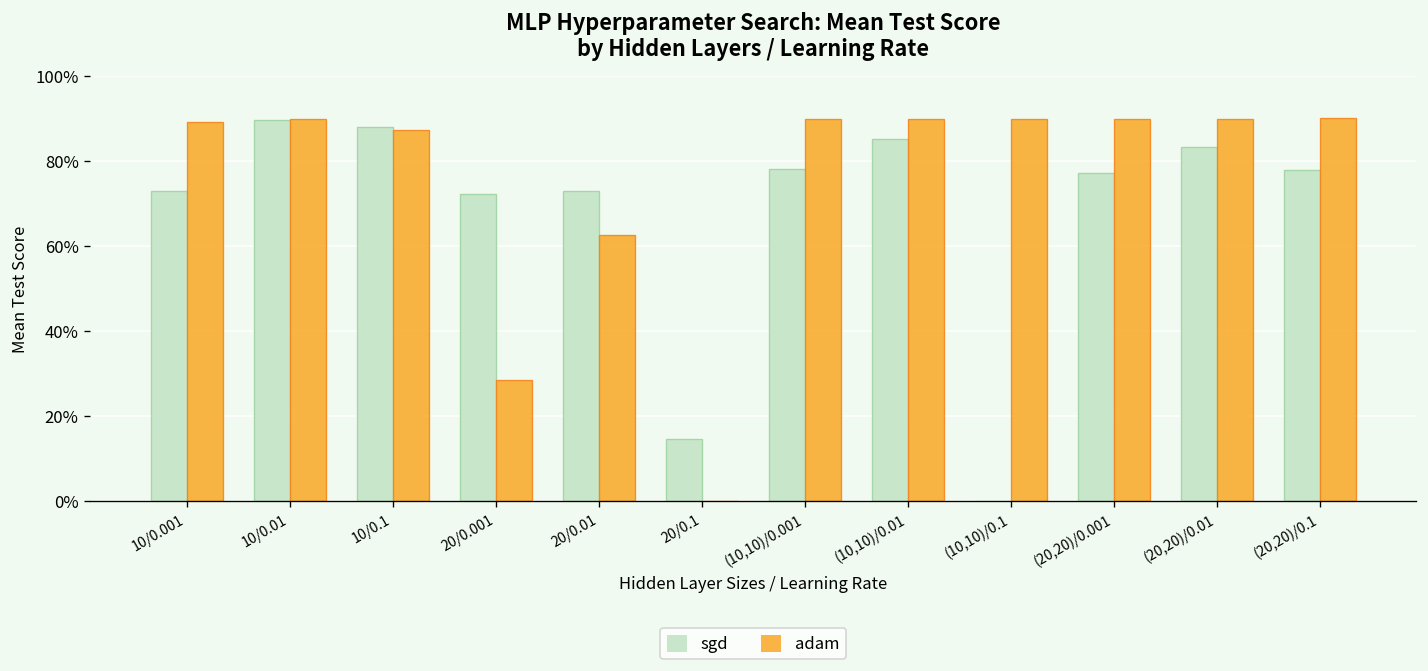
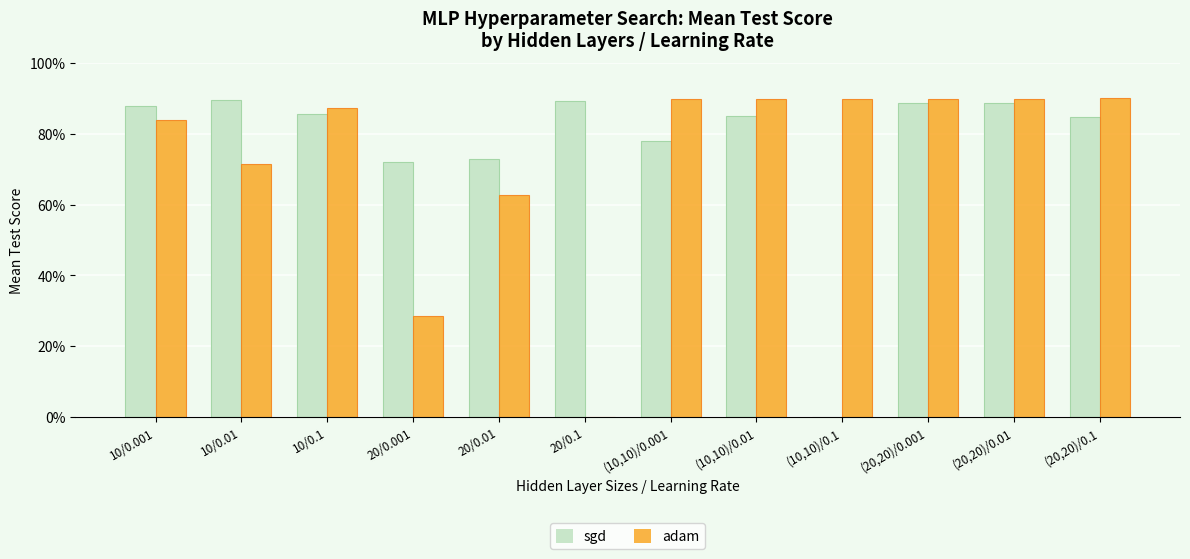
sgd, 10/0.001: 73% -> 88%
adam, 10/0.001: 89% -> 84%
adam, 10/0.01: 90% -> 72%
sgd, 10/0.1: 88% -> 86%
sgd, 20/0.1: 14% -> 89%
sgd, (20,20)/0.001: 77% -> 89%
sgd, (20,20)/0.01: 83% -> 89%
sgd, (20,20)/0.1: 78% -> 85%
